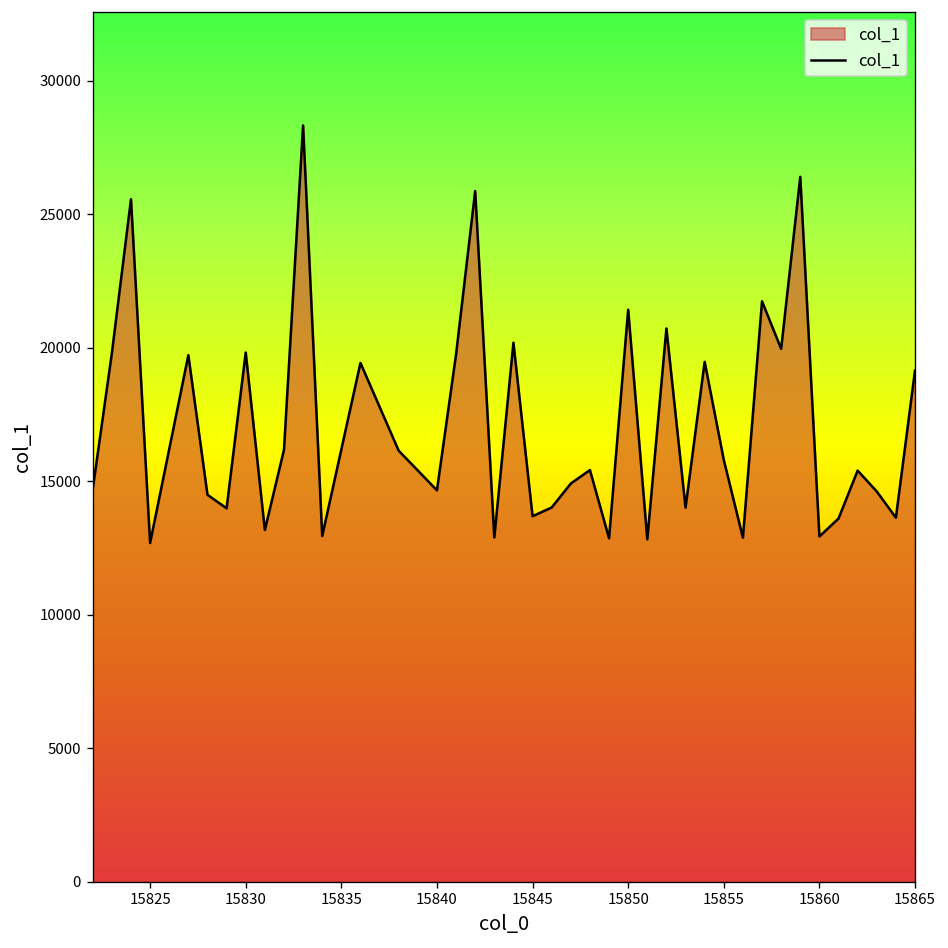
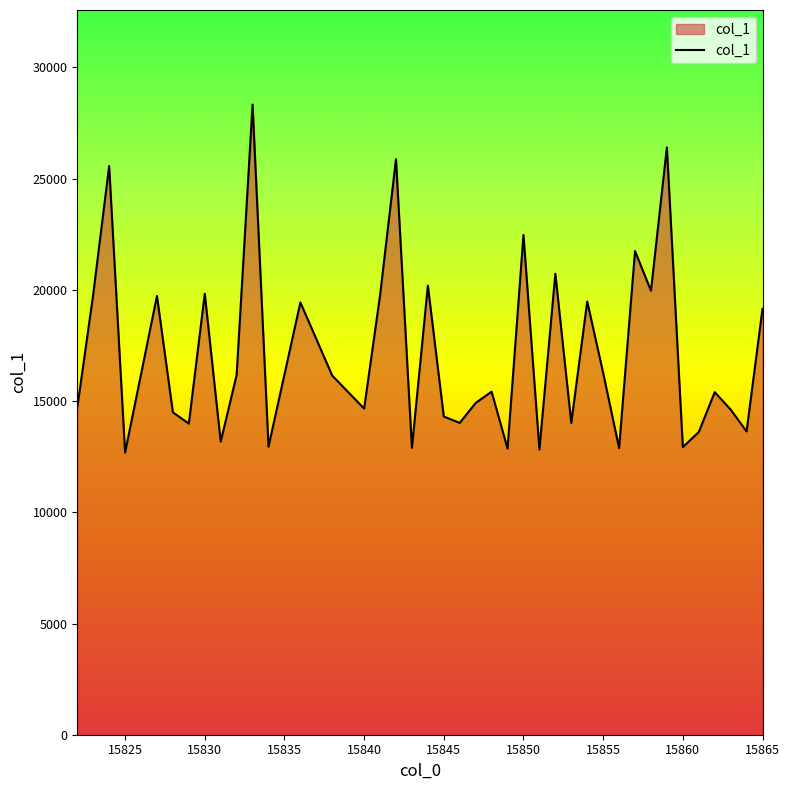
15845: 13700 -> 14300
15850: 21400 -> 22500
15855: 15800 -> 16300
